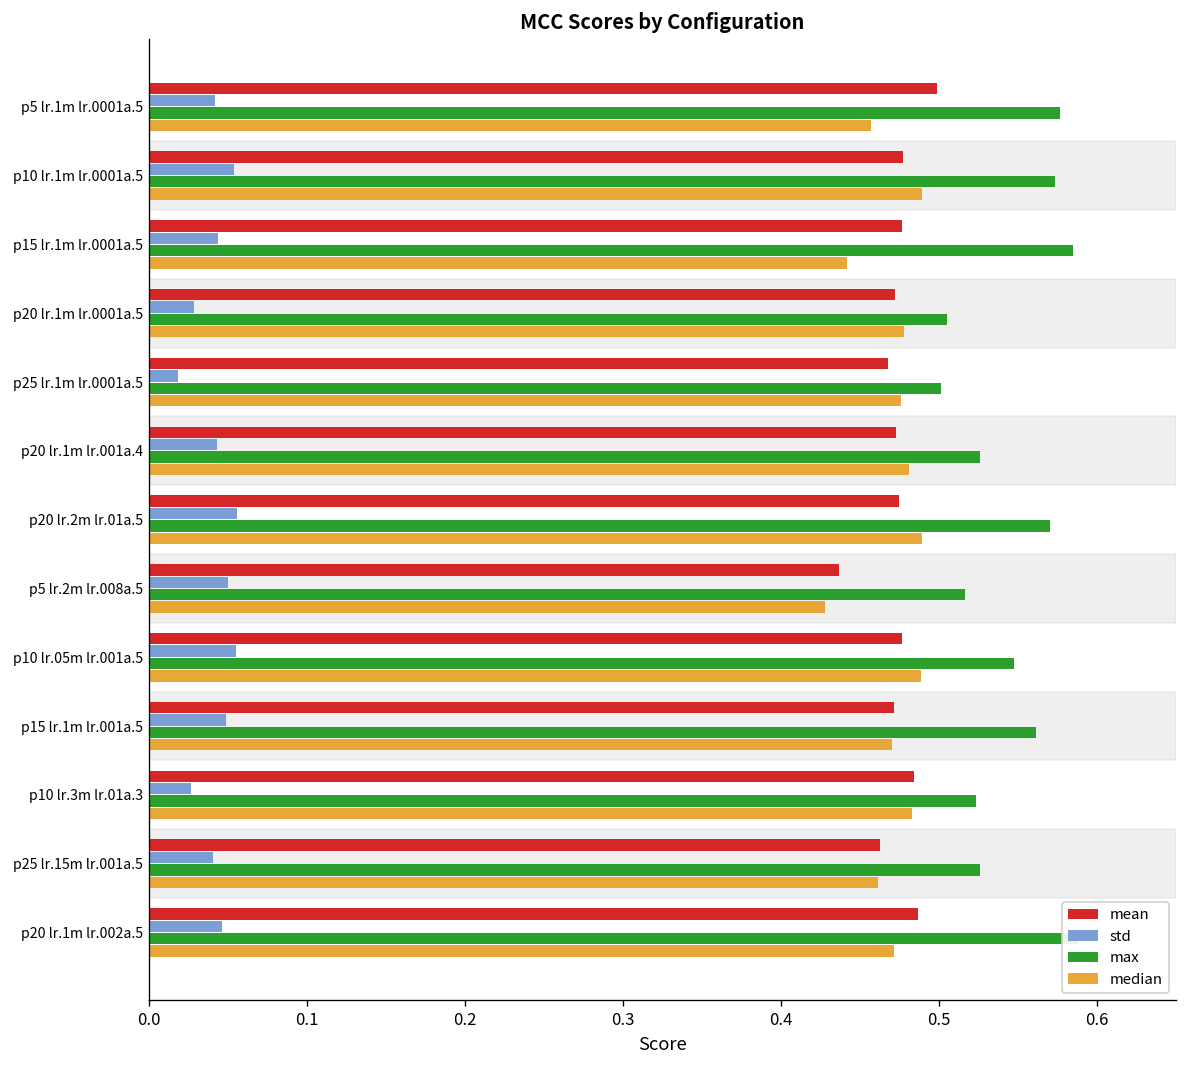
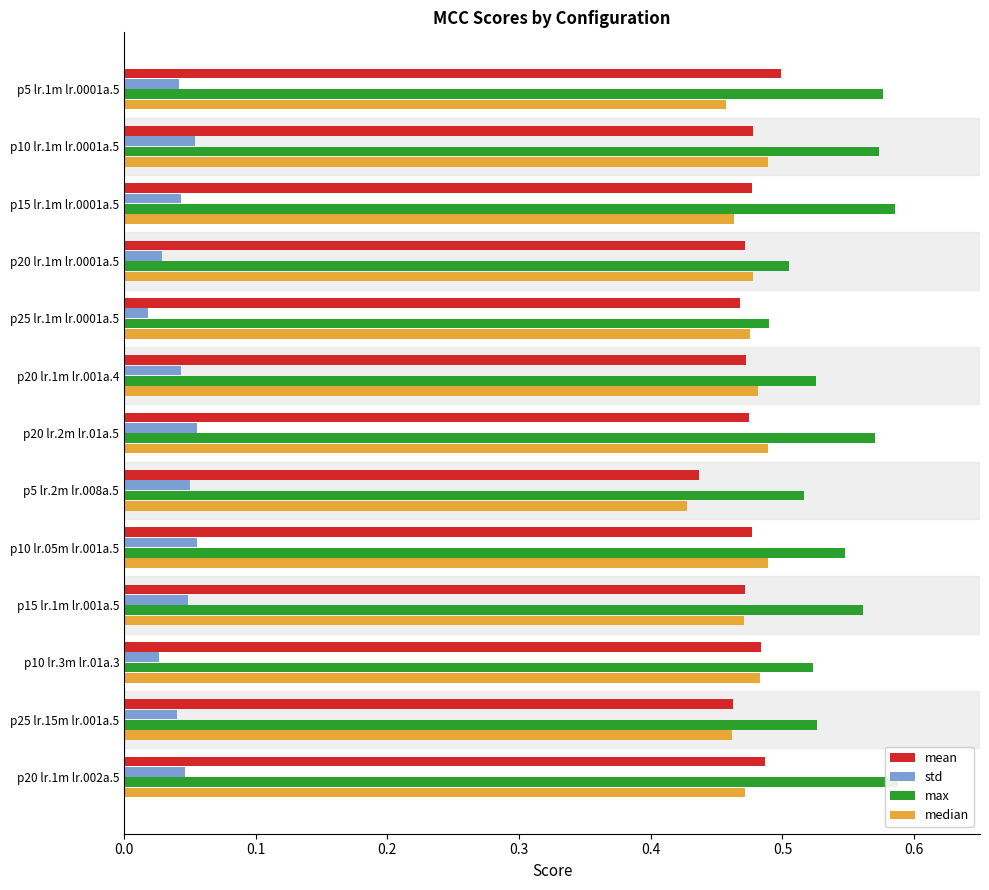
median, p15 lr.1m lr.0001a.5: 0.442 -> 0.463
max, p25 lr.1m lr.0001a.5: 0.502 -> 0.490
